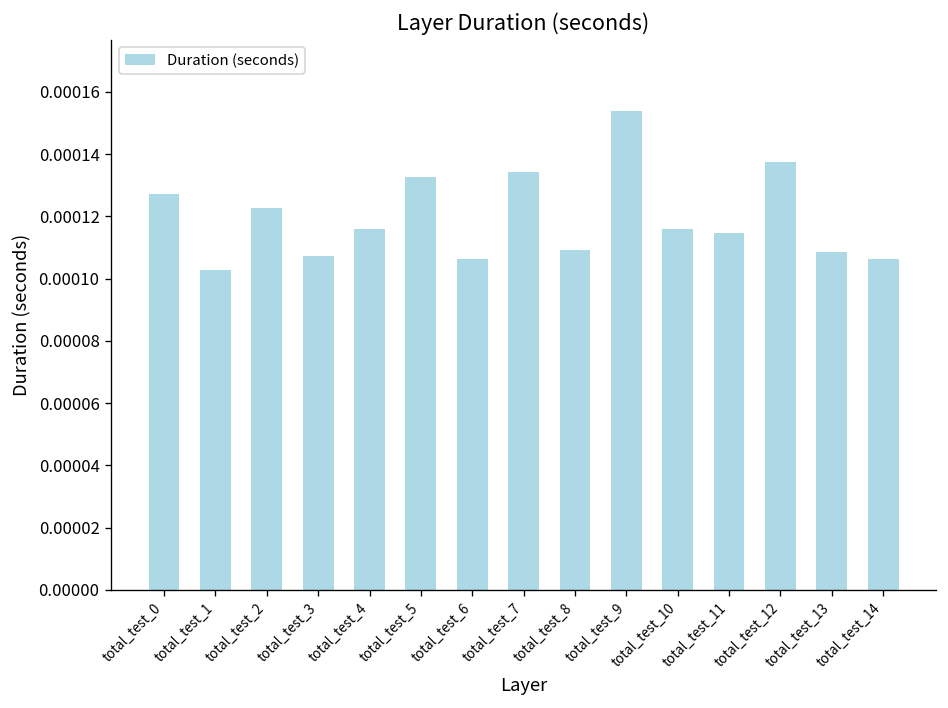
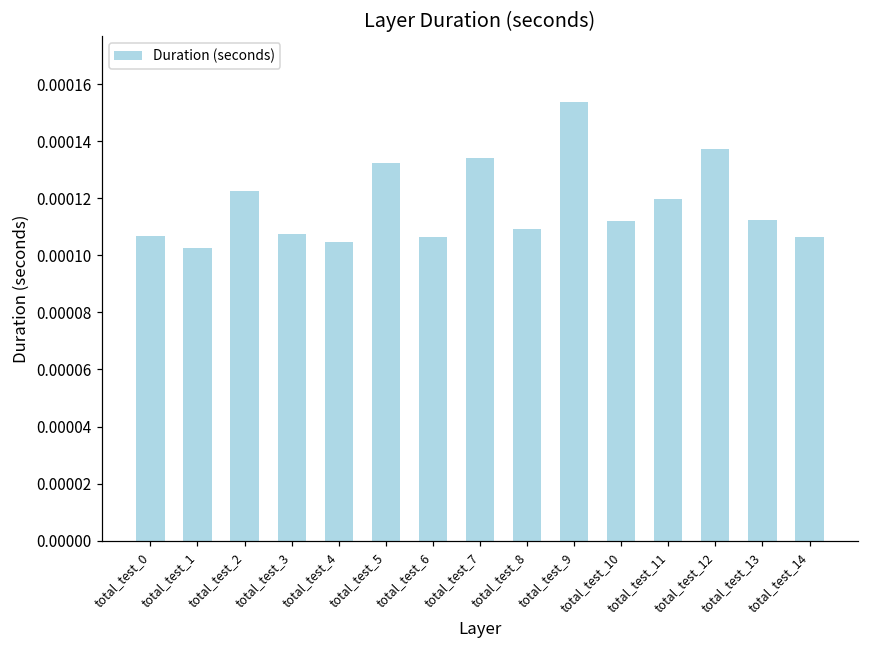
total_test_0: 0.000127 -> 0.000107
total_test_4: 0.000116 -> 0.000105
total_test_10: 0.000116 -> 0.000112
total_test_11: 0.000115 -> 0.000120
total_test_13: 0.000109 -> 0.000112
